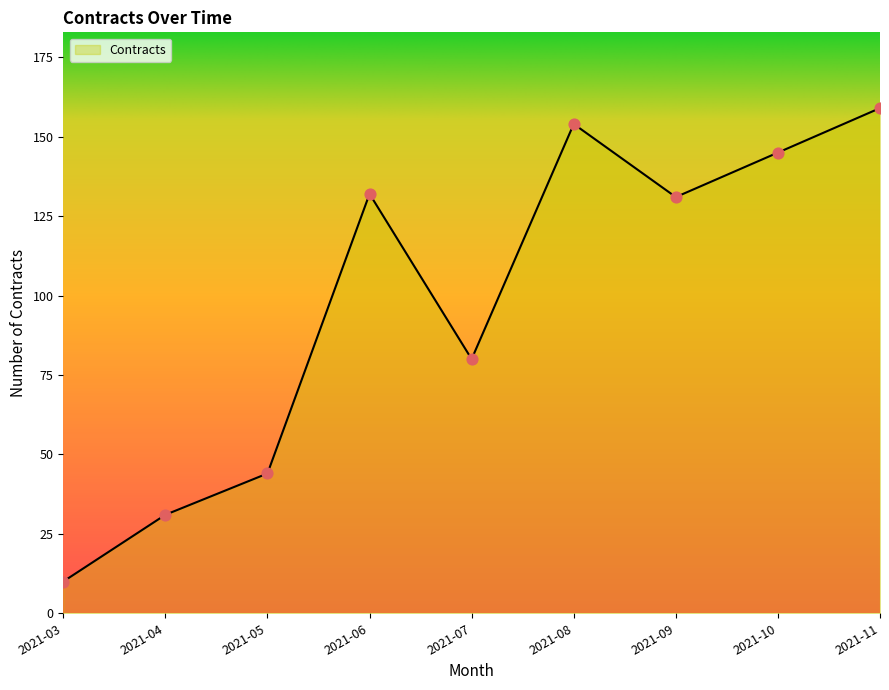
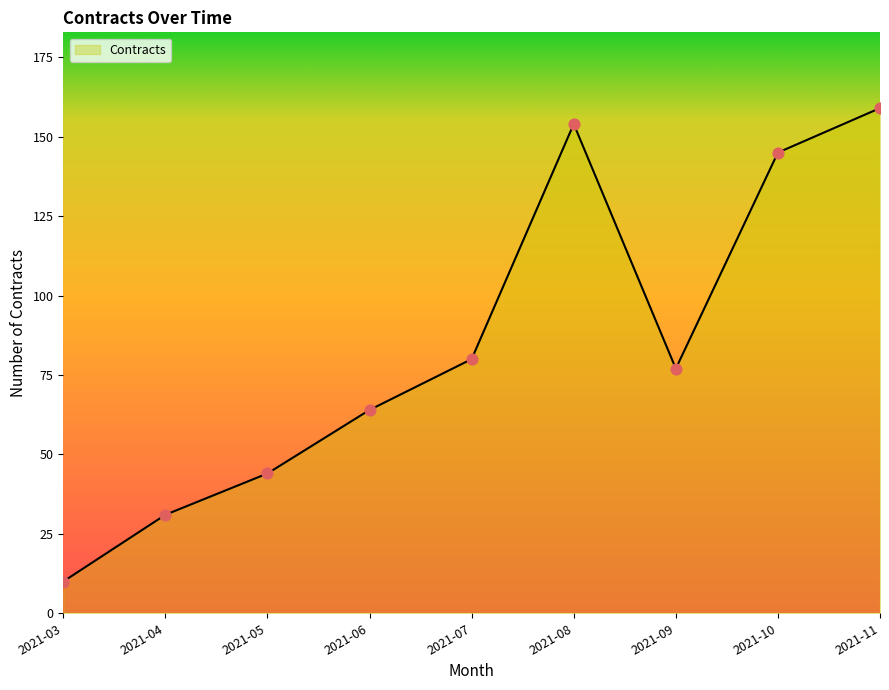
2021-06: 132 -> 64
2021-09: 131 -> 77
